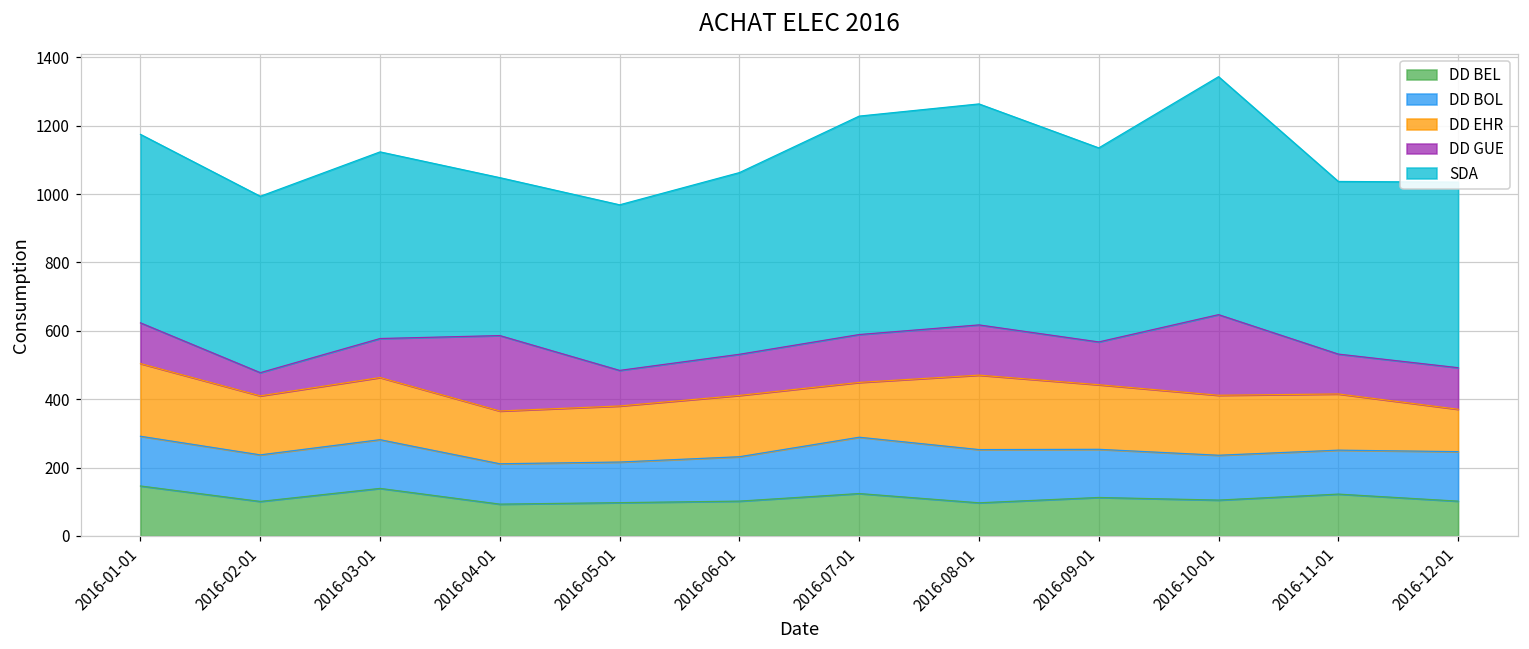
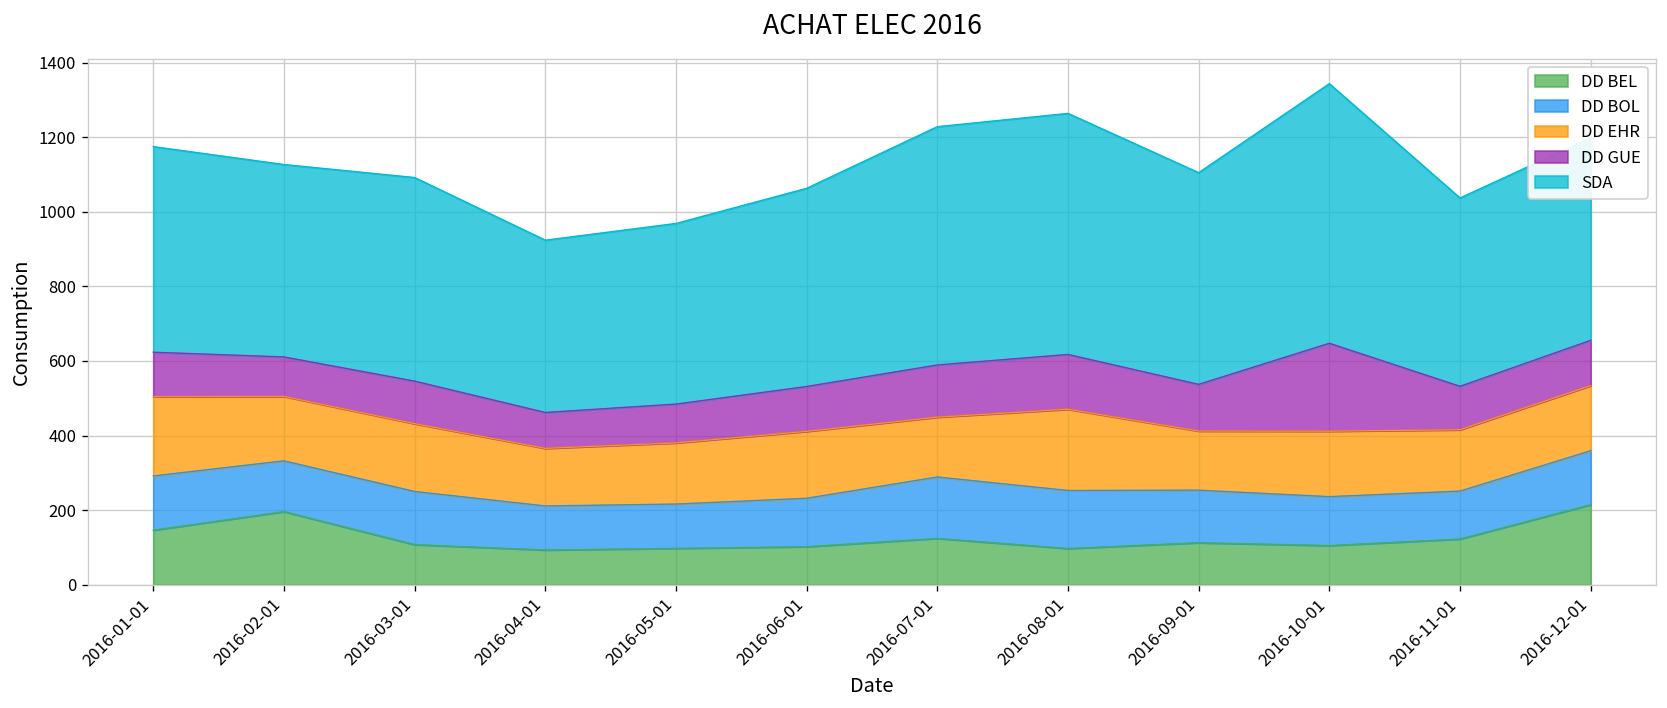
DD BEL, 2016-02-01: 100 -> 200
DD GUE, 2016-02-01: 70 -> 110
DD BEL, 2016-03-01: 140 -> 110
DD GUE, 2016-04-01: 220 -> 100
DD EHR, 2016-09-01: 190 -> 160
DD BEL, 2016-12-01: 100 -> 210
DD EHR, 2016-12-01: 120 -> 170
